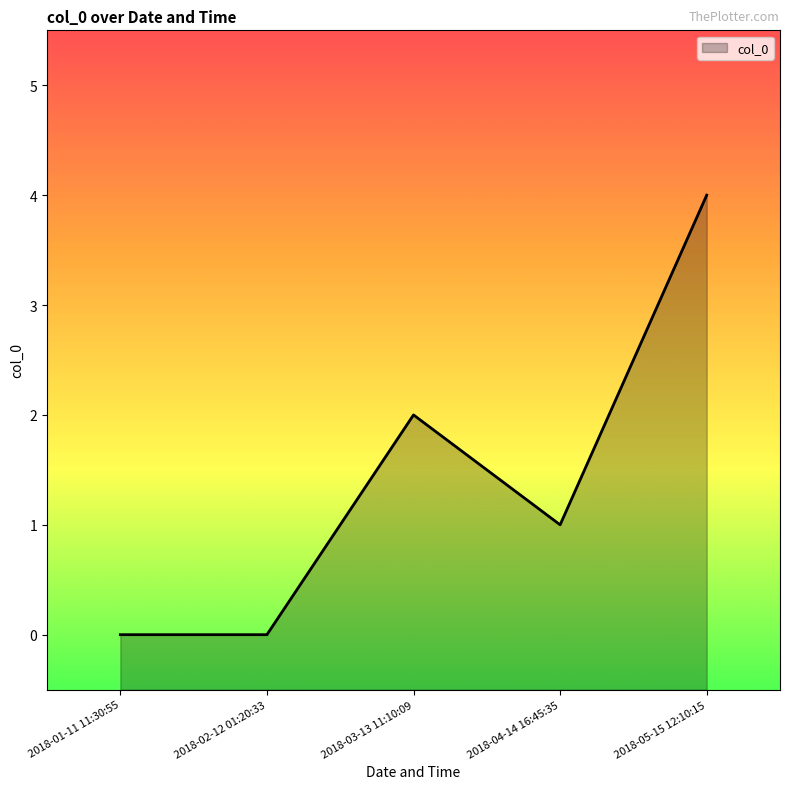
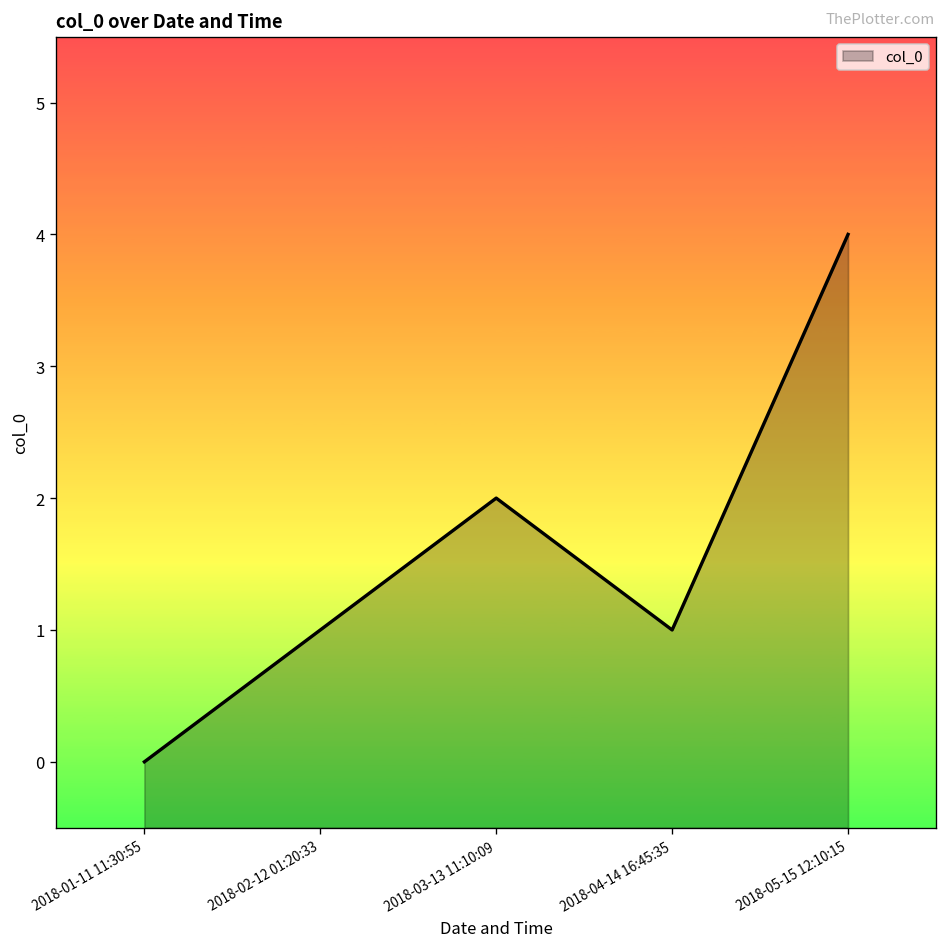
2018-02-12 01:20:33: 0 -> 1
